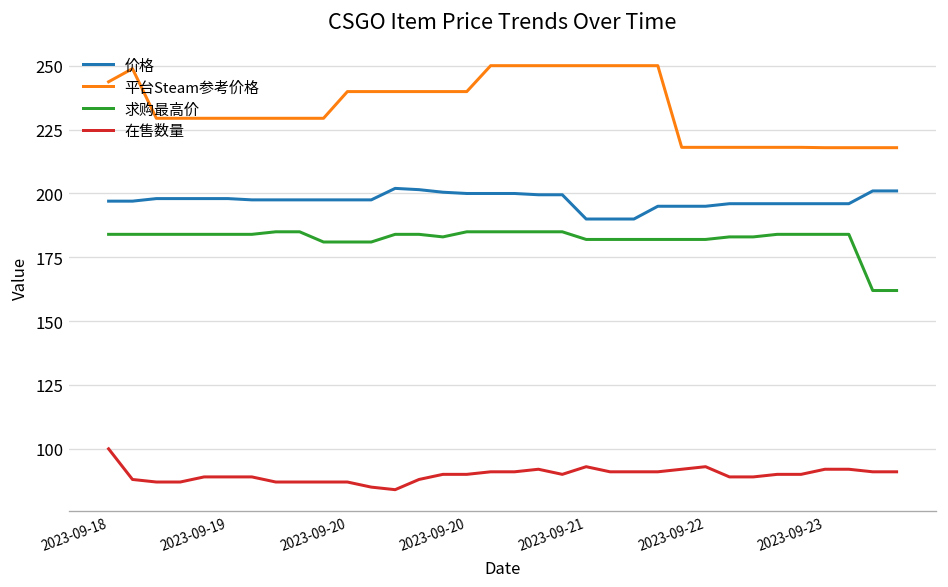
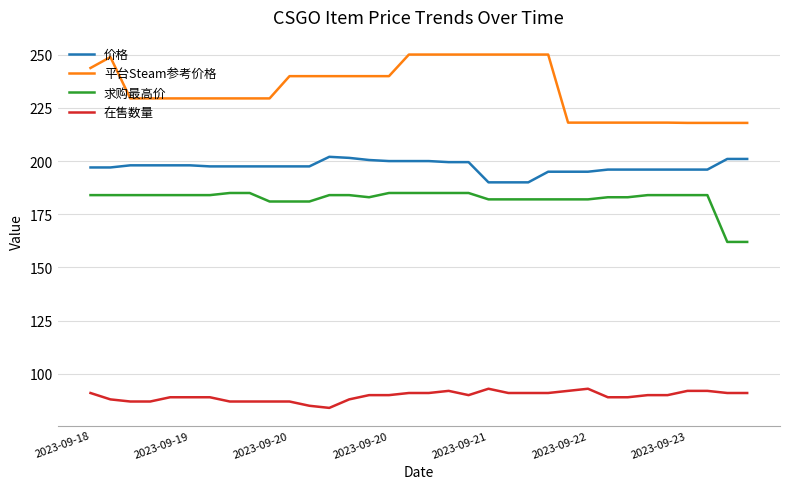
在售数量, 2023-09-18: 100 -> 91
